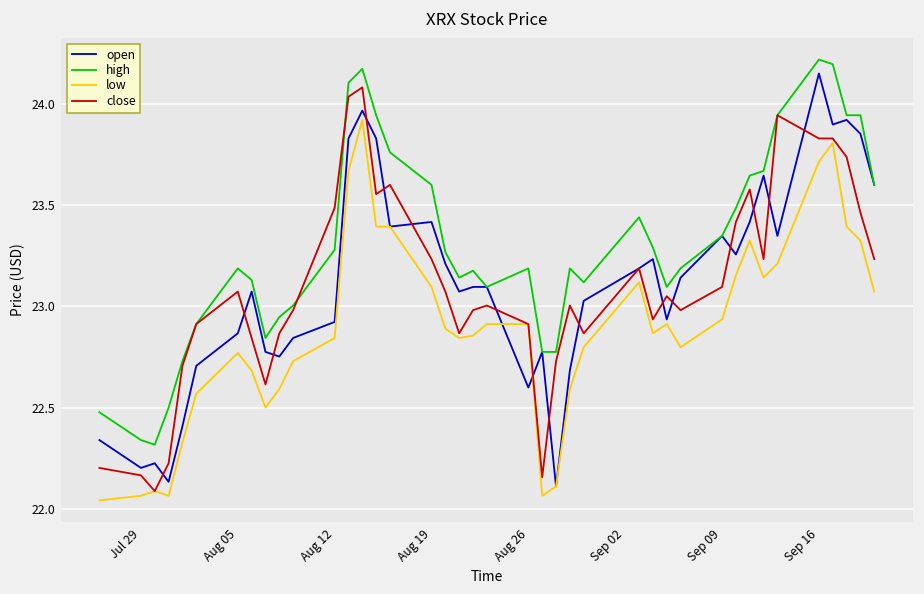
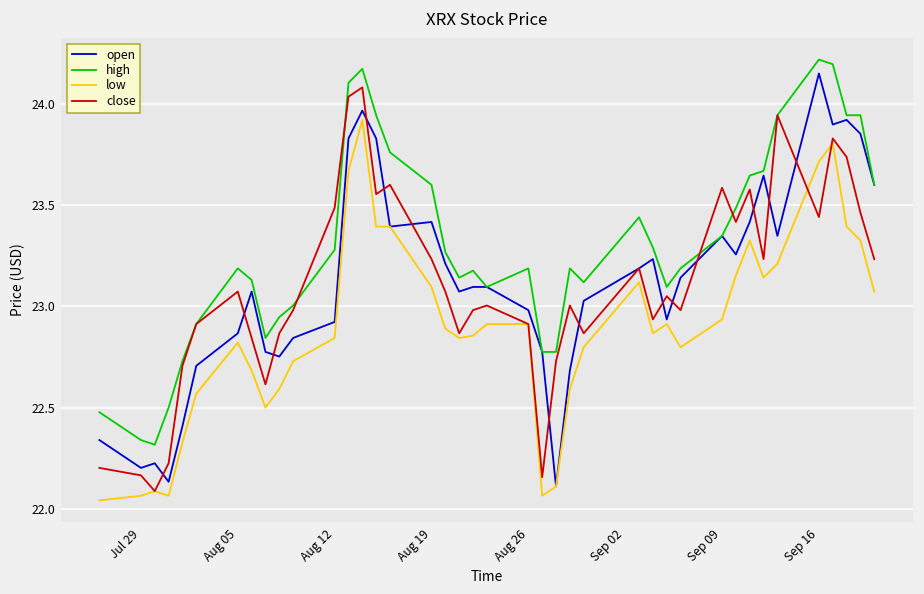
low, Aug 05: 22.77 -> 22.82
open, Aug 26: 22.60 -> 22.98
close, Sep 09: 23.10 -> 23.59
close, Sep 16: 23.83 -> 23.44
